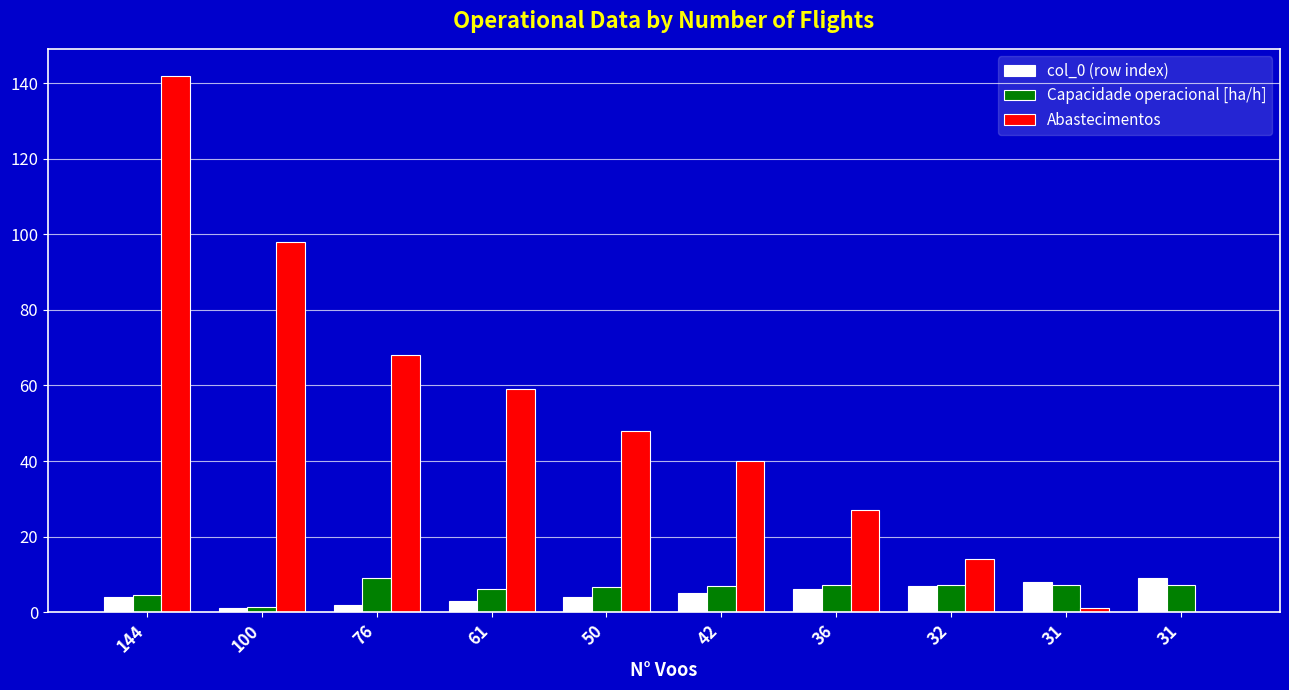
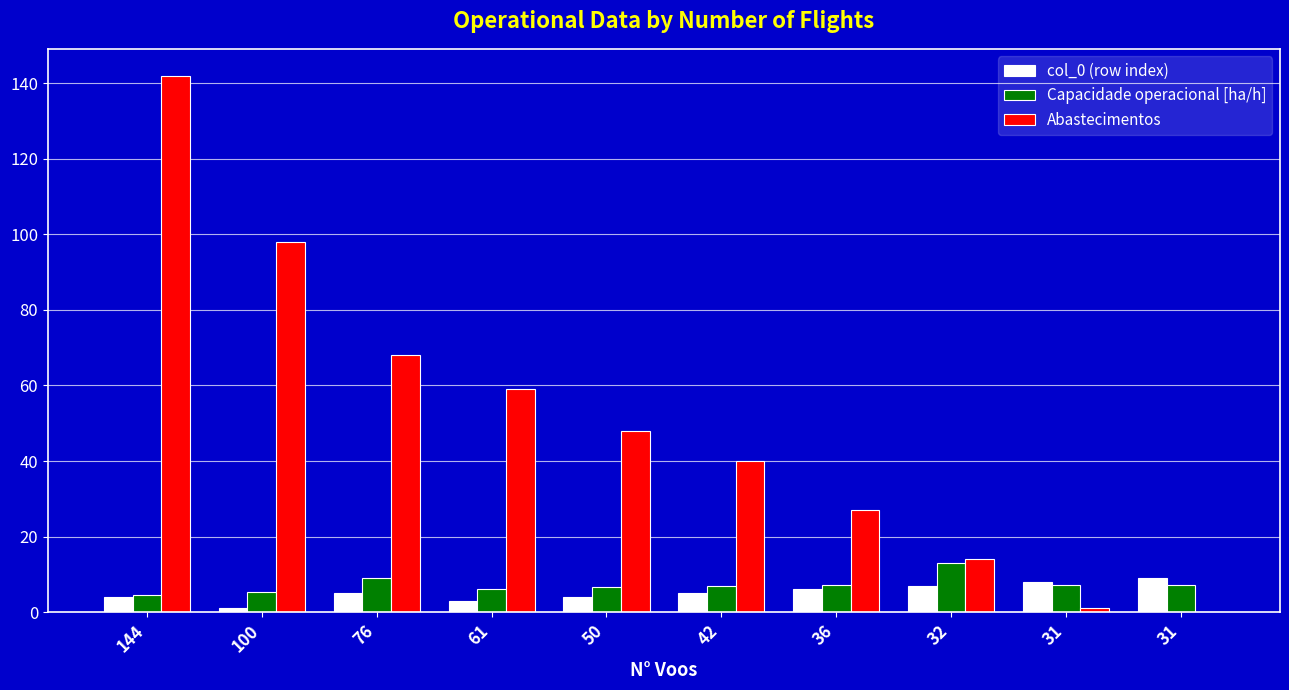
Capacidade operacional [ha/h], 100: 1 -> 5
col_0 (row index), 76: 2 -> 5
Capacidade operacional [ha/h], 32: 7 -> 13
